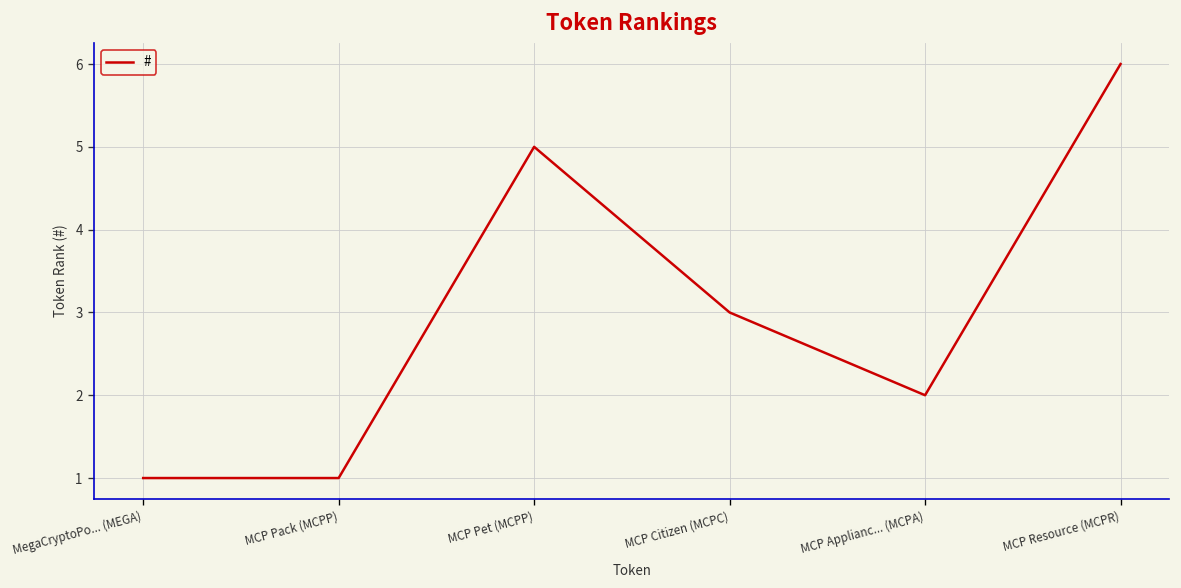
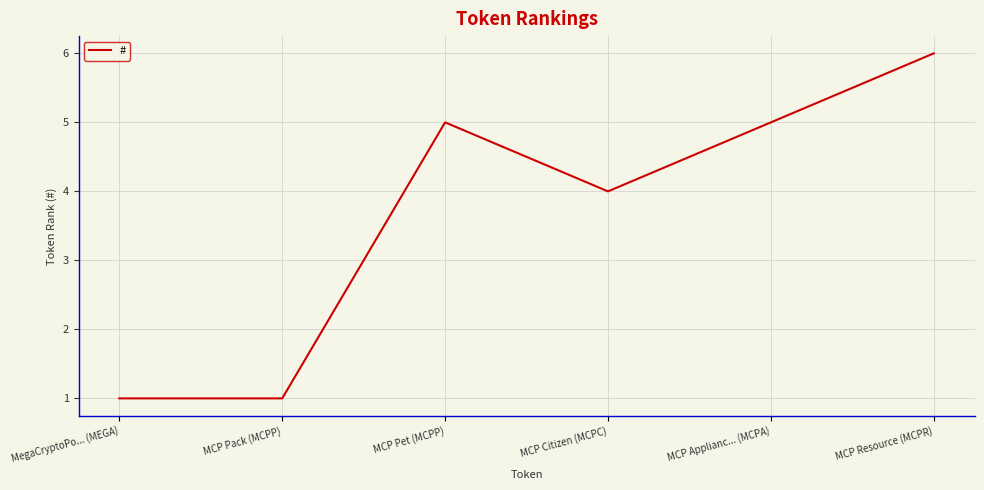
MCP Citizen (MCPC): 3 -> 4
MCP Applianc... (MCPA): 2 -> 5
